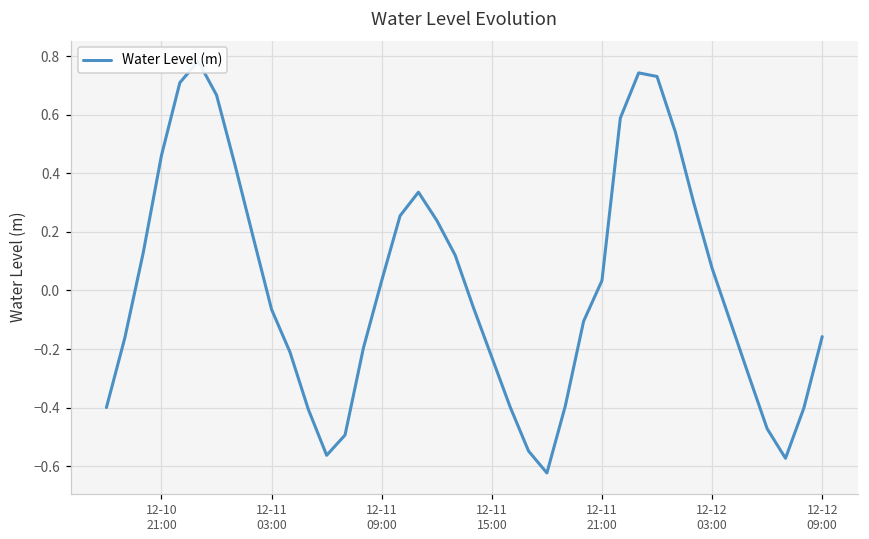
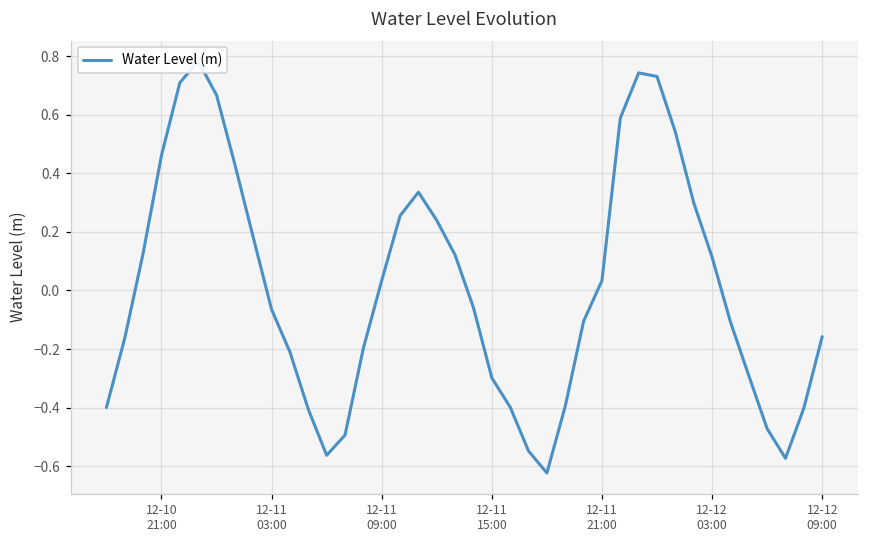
12-11 15:00: -0.23 -> -0.30
12-12 03:00: 0.08 -> 0.11
